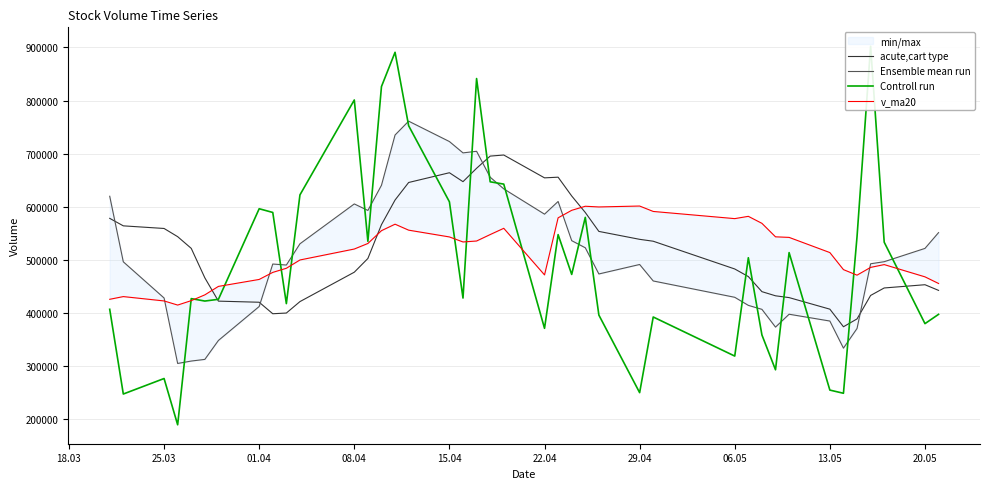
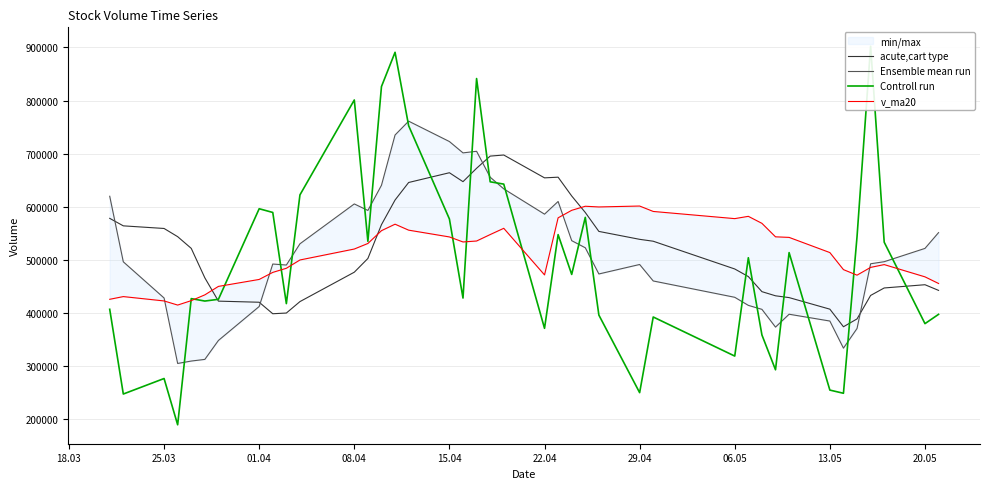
Controll run, 15.04: 610000 -> 580000
